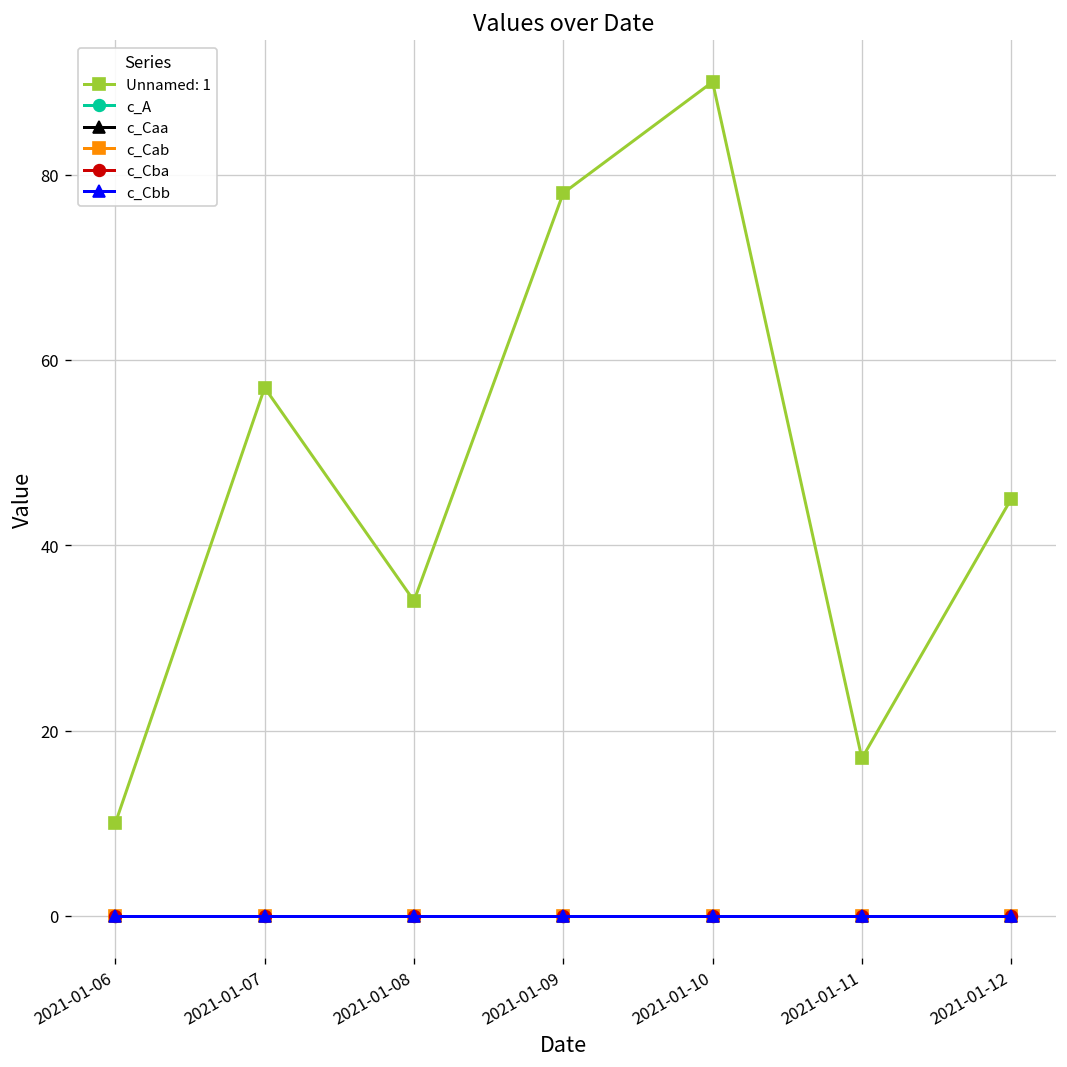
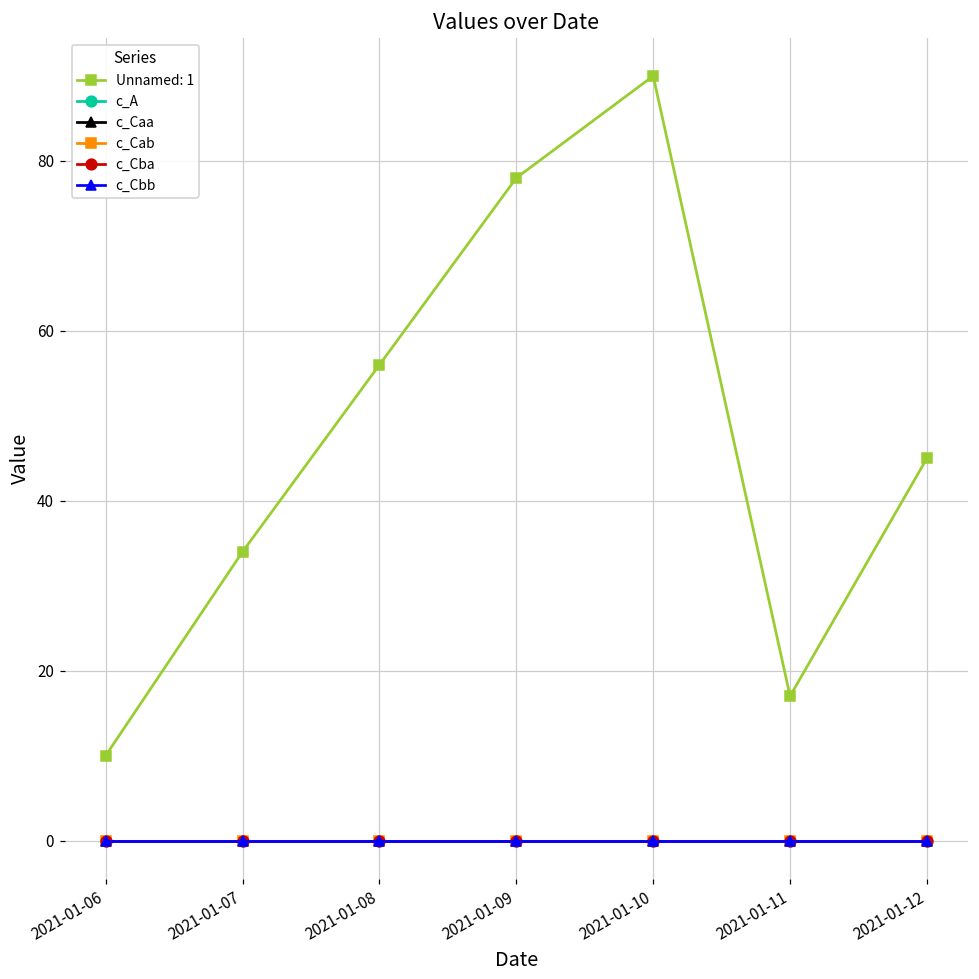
Unnamed: 1, 2021-01-07: 57 -> 34
Unnamed: 1, 2021-01-08: 34 -> 56
